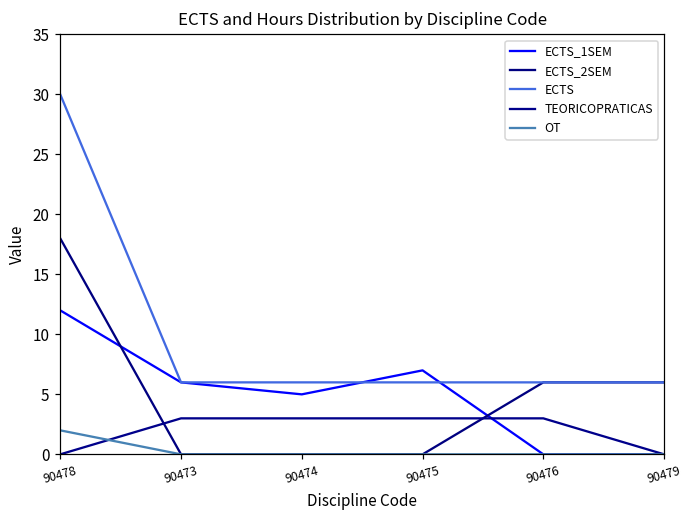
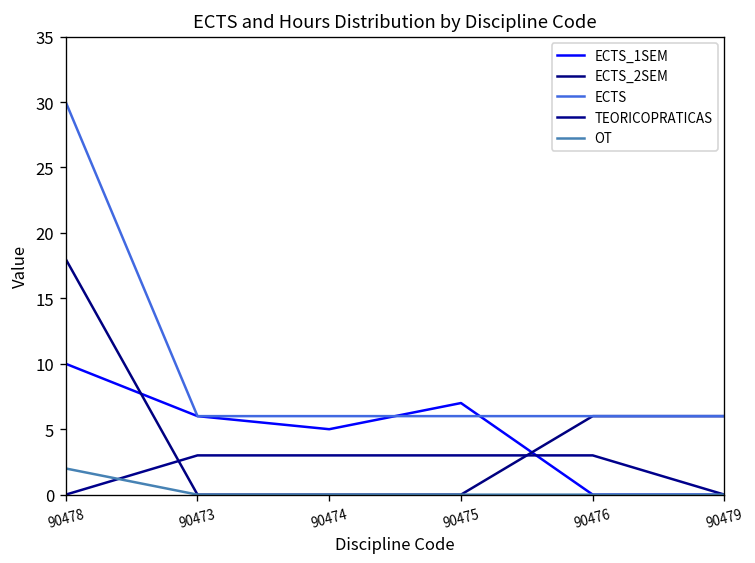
ECTS_1SEM, 90478: 12 -> 10
